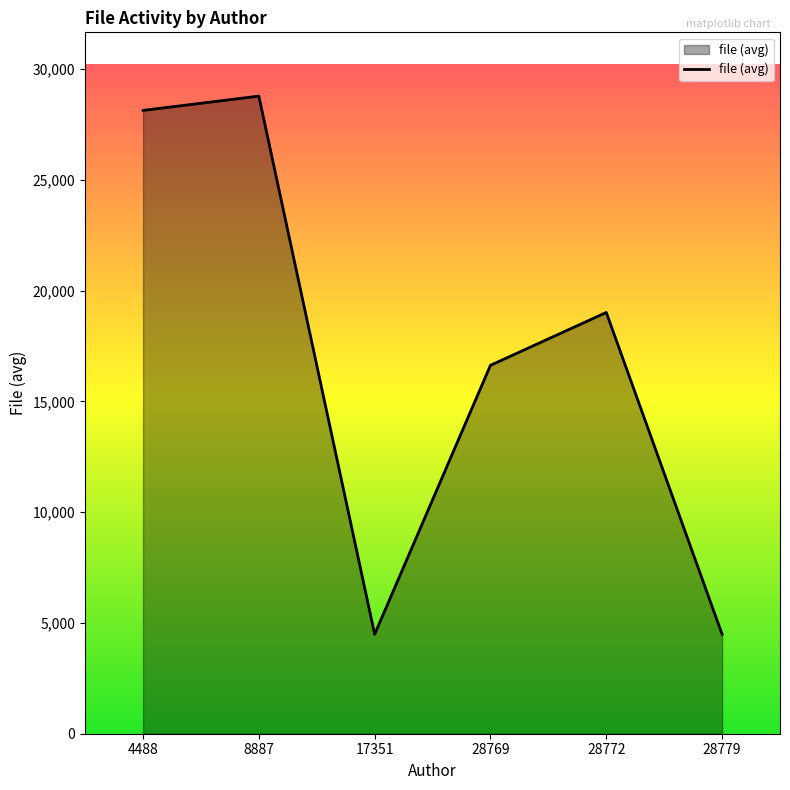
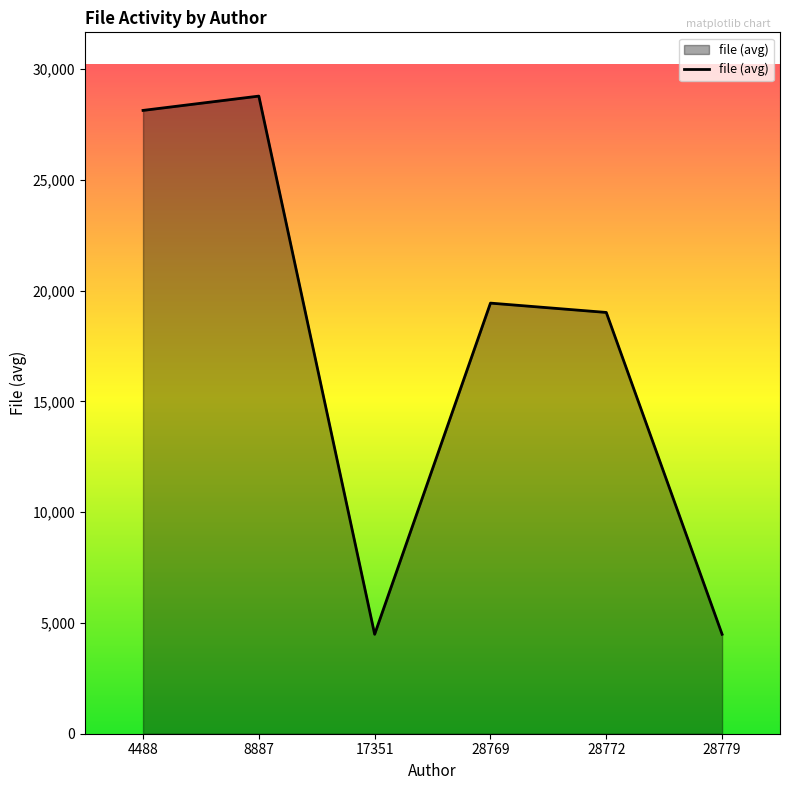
28769: 16,600 -> 19,400
